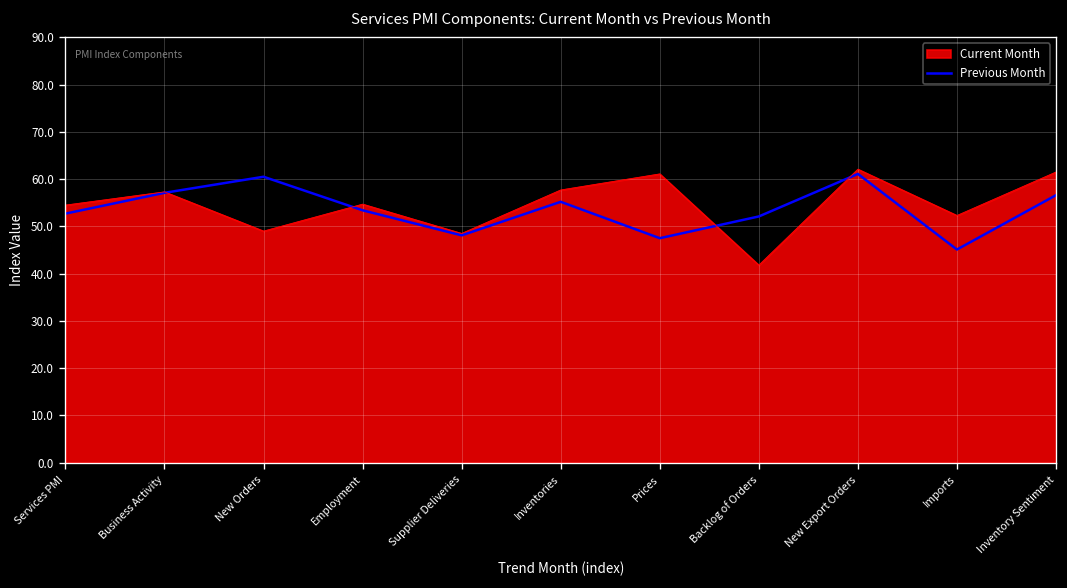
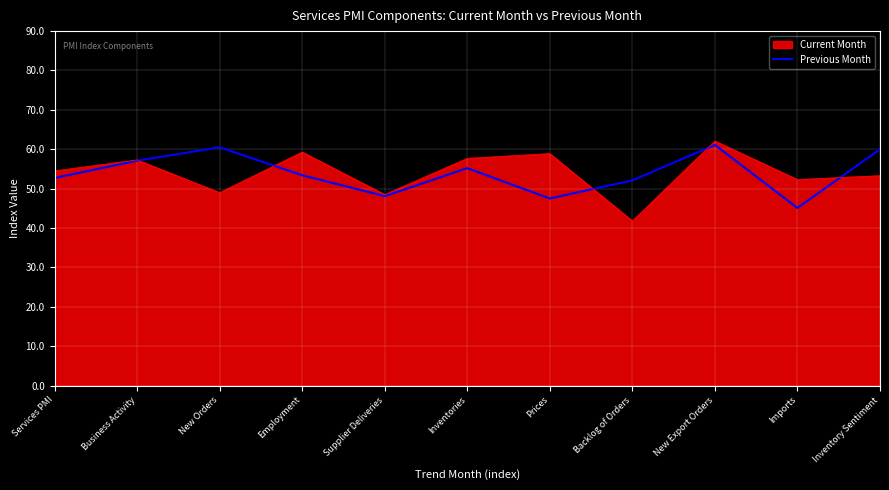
Current Month, Employment: 55 -> 59
Current Month, Prices: 61 -> 59
Previous Month, Inventory Sentiment: 57 -> 60
Current Month, Inventory Sentiment: 62 -> 53
